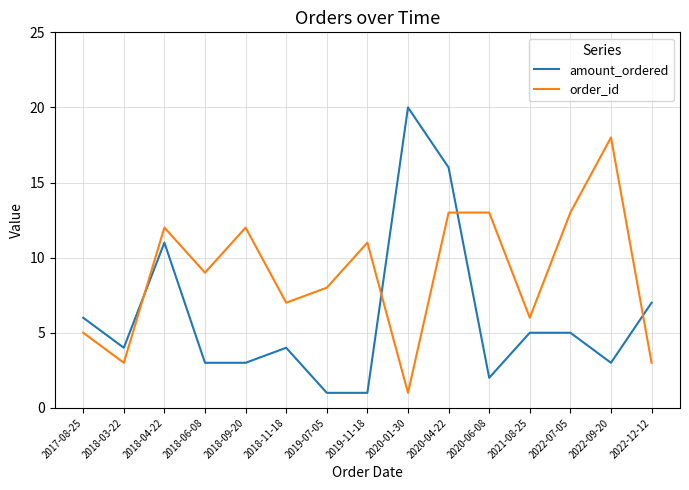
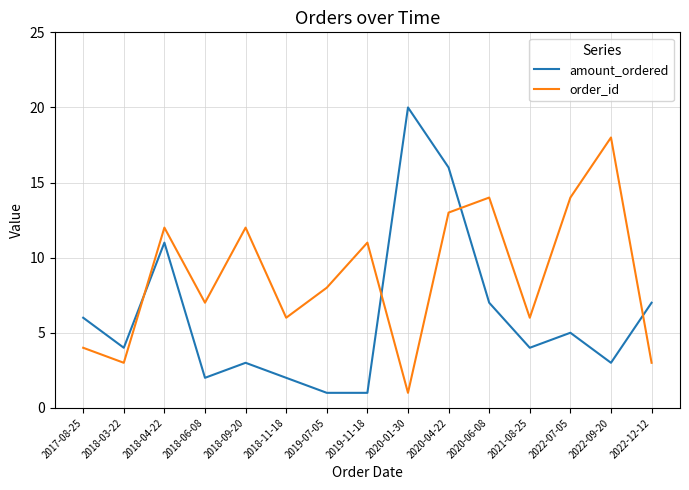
order_id, 2017-08-25: 5 -> 4
amount_ordered, 2018-06-08: 3 -> 2
order_id, 2018-06-08: 9 -> 7
amount_ordered, 2018-11-18: 4 -> 2
order_id, 2018-11-18: 7 -> 6
amount_ordered, 2020-06-08: 2 -> 7
order_id, 2020-06-08: 13 -> 14
amount_ordered, 2021-08-25: 5 -> 4
order_id, 2022-07-05: 13 -> 14
